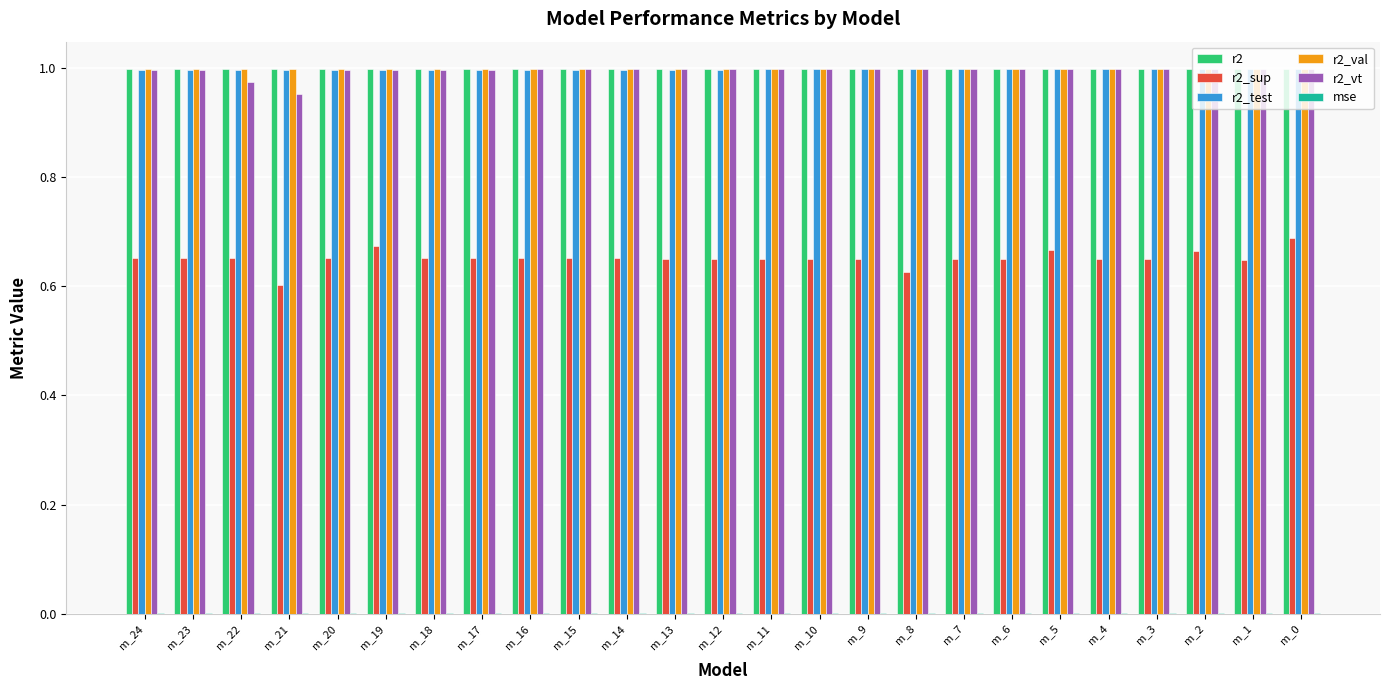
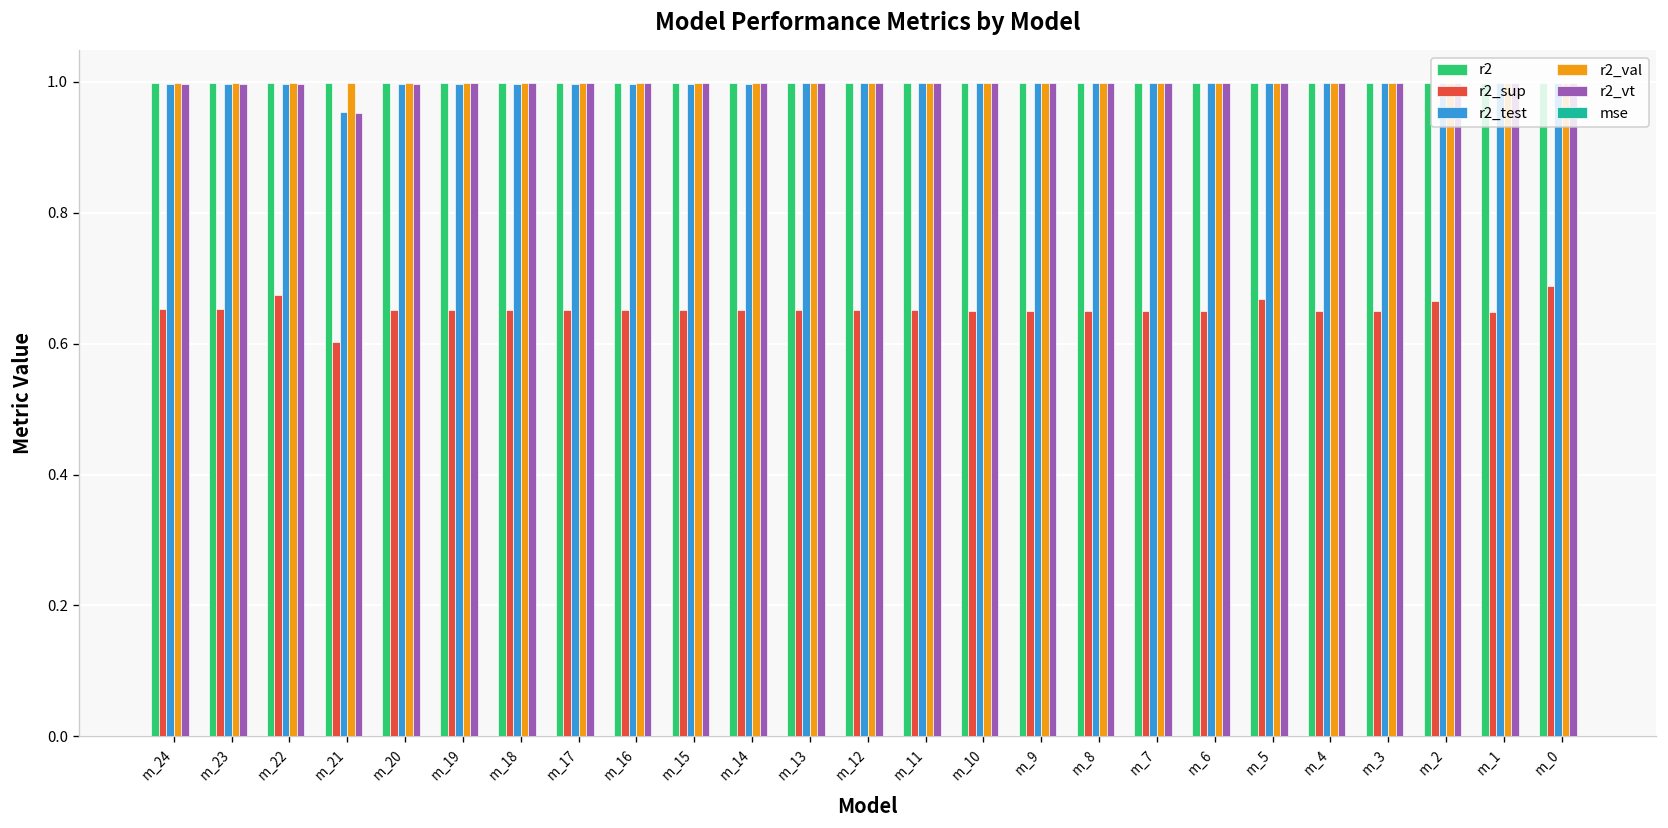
r2_sup, m_22: 0.65 -> 0.67
r2_vt, m_22: 0.97 -> 1.00
r2_test, m_21: 1.00 -> 0.95
r2_sup, m_19: 0.67 -> 0.65
r2_sup, m_8: 0.63 -> 0.65
